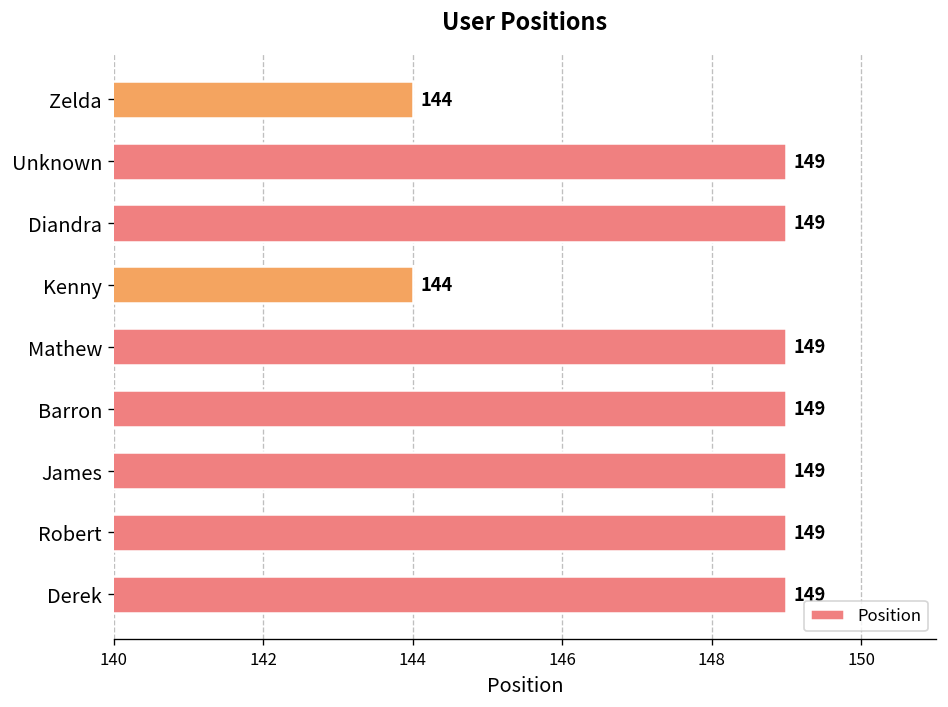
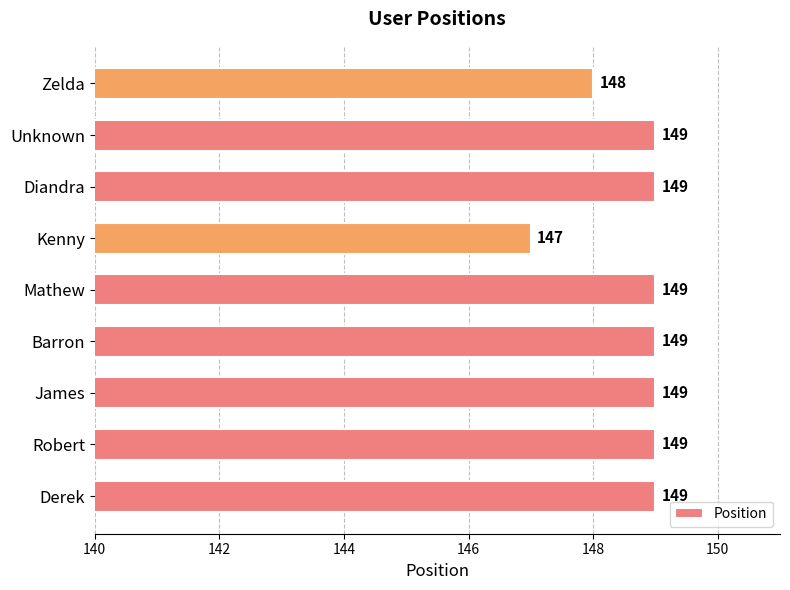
Zelda: 144 -> 148
Kenny: 144 -> 147
